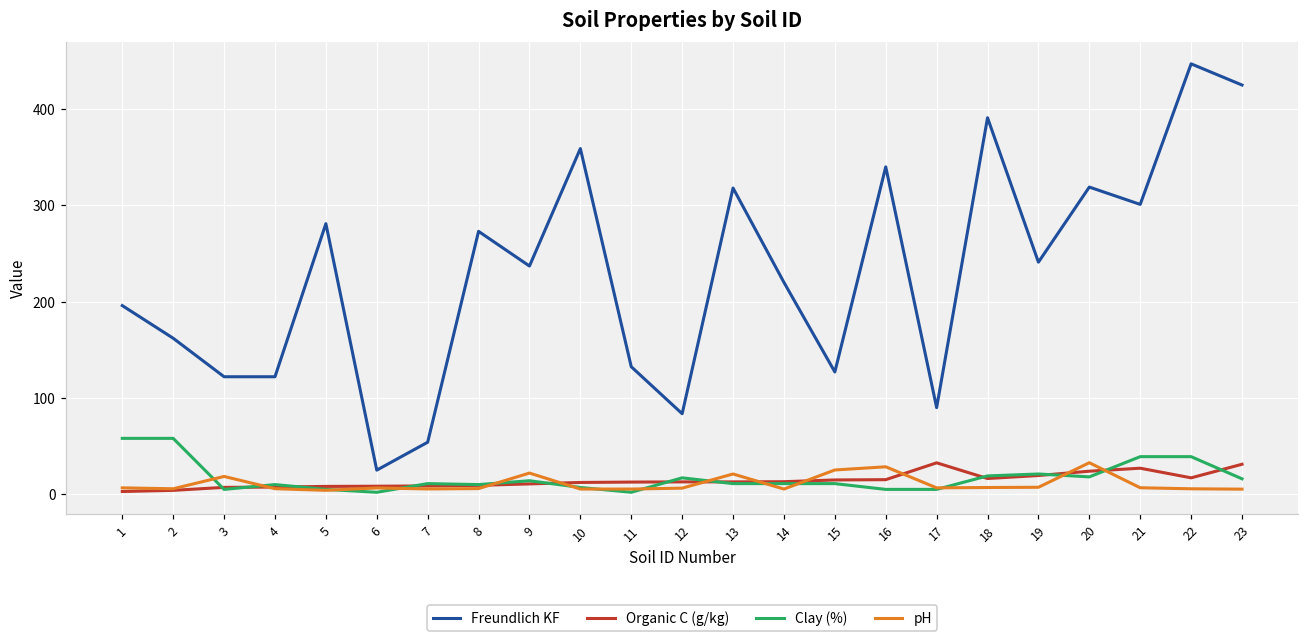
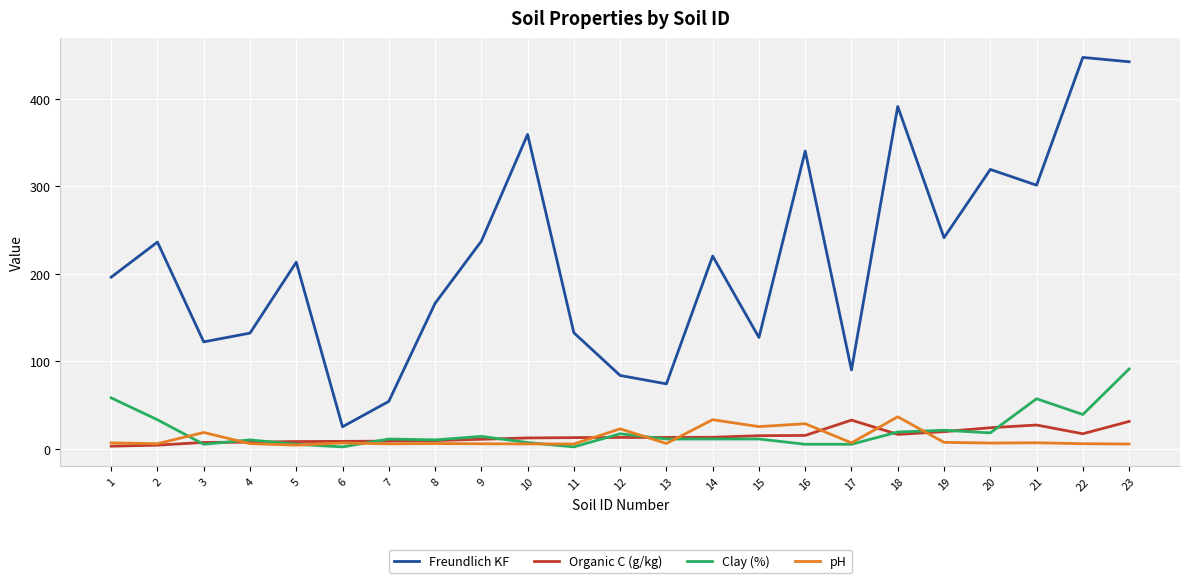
Freundlich KF, 2: 160 -> 240
Clay (%), 2: 60 -> 30
Freundlich KF, 4: 120 -> 130
Freundlich KF, 5: 280 -> 210
Freundlich KF, 8: 270 -> 170
pH, 9: 20 -> 10
pH, 12: 10 -> 20
Freundlich KF, 13: 320 -> 70
pH, 13: 20 -> 10
pH, 14: 10 -> 30
pH, 18: 10 -> 40
pH, 20: 30 -> 10
Clay (%), 21: 40 -> 60
Freundlich KF, 23: 430 -> 440
Clay (%), 23: 20 -> 90
